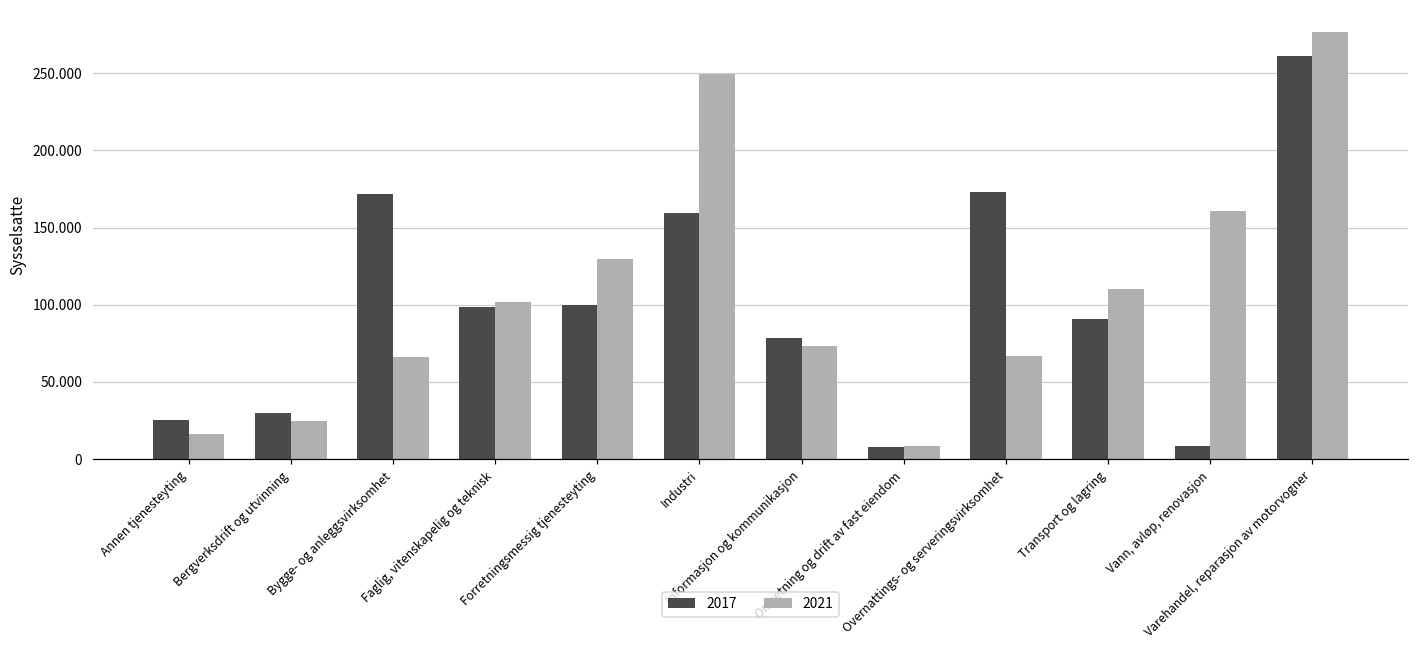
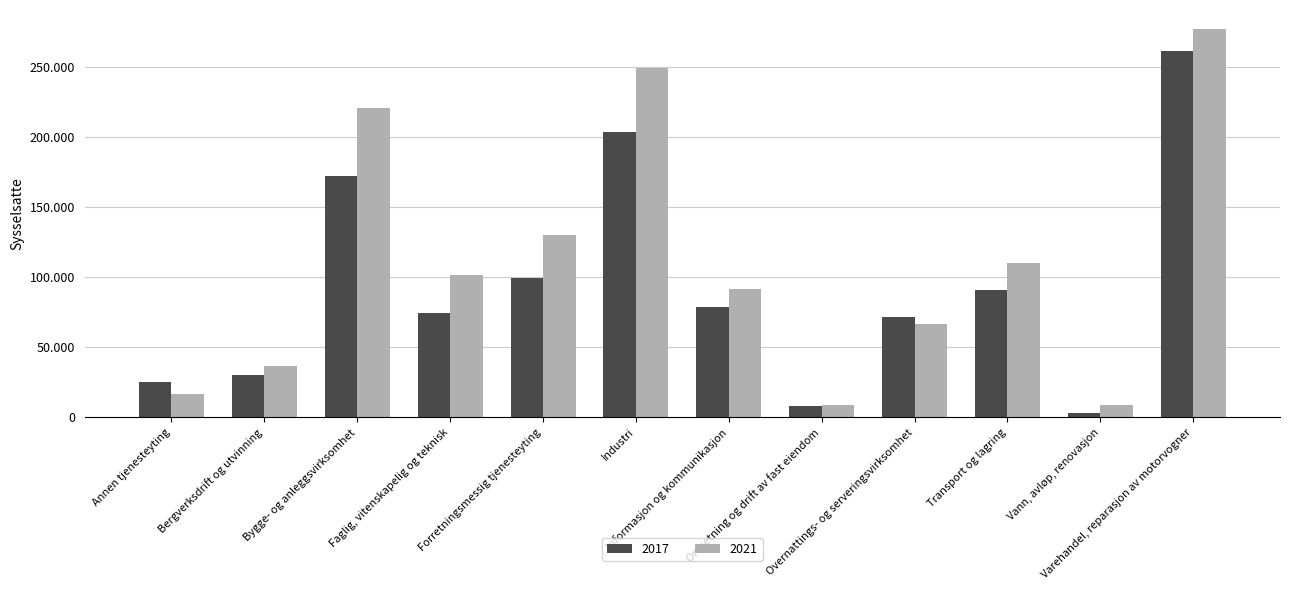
2021, Bergverksdrift og utvinning: 25 -> 37
2021, Bygge- og anleggsvirksomhet: 66 -> 220
2017, Faglig, vitenskapelig og teknisk: 99 -> 74
2017, Industri: 160 -> 204
2021, Informasjon og kommunikasjon: 73 -> 92
2017, Overnattings- og serveringsvirksomhet: 173 -> 71
2017, Vann, avløp, renovasjon: 9 -> 3
2021, Vann, avløp, renovasjon: 161 -> 9
